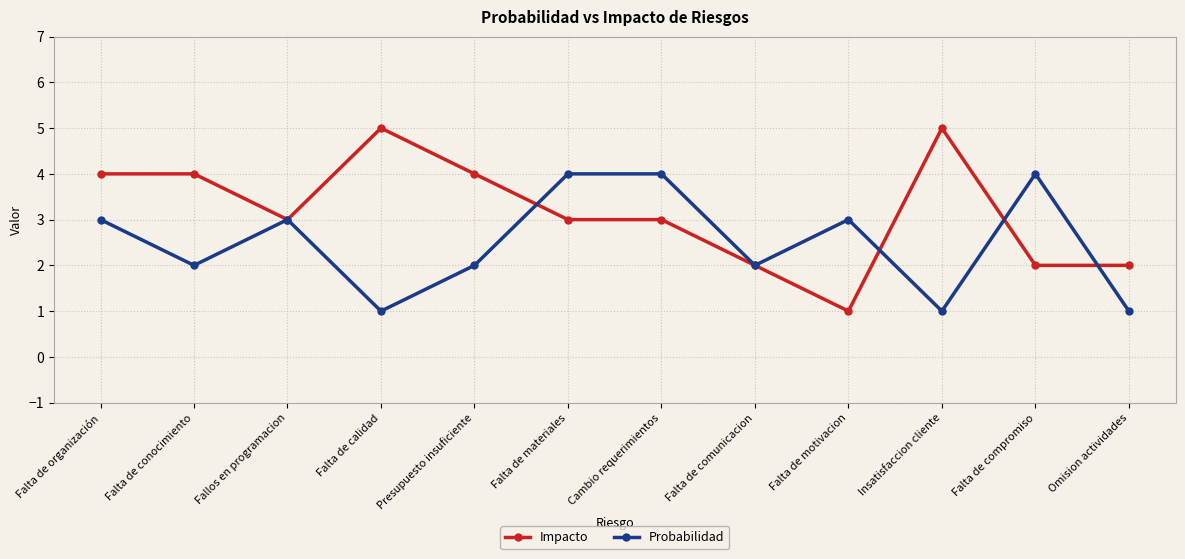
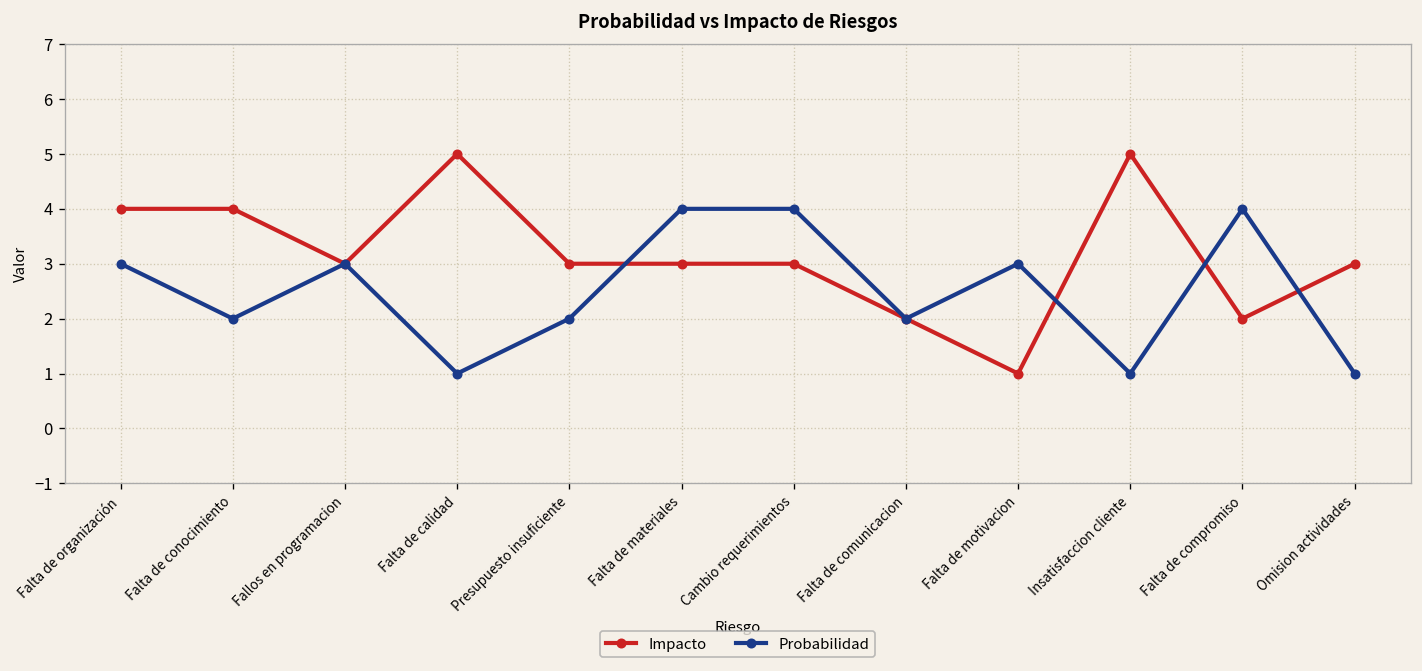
Impacto, Presupuesto insuficiente: 4 -> 3
Impacto, Omision actividades: 2 -> 3
